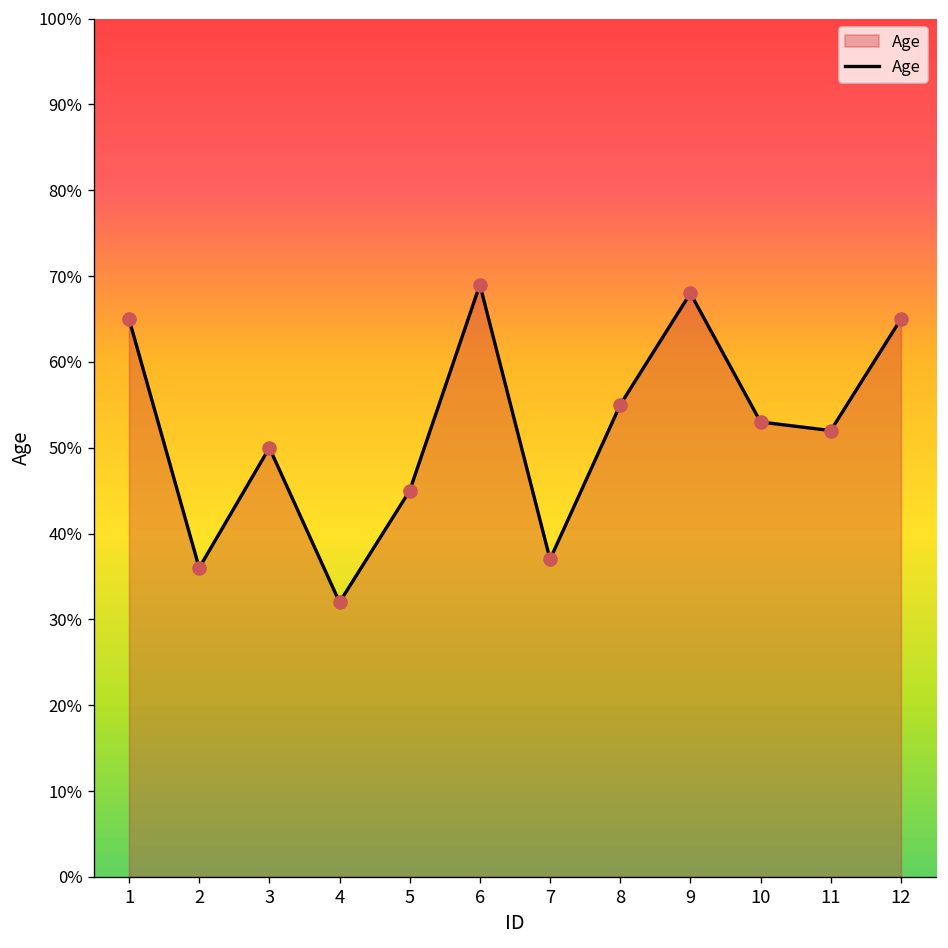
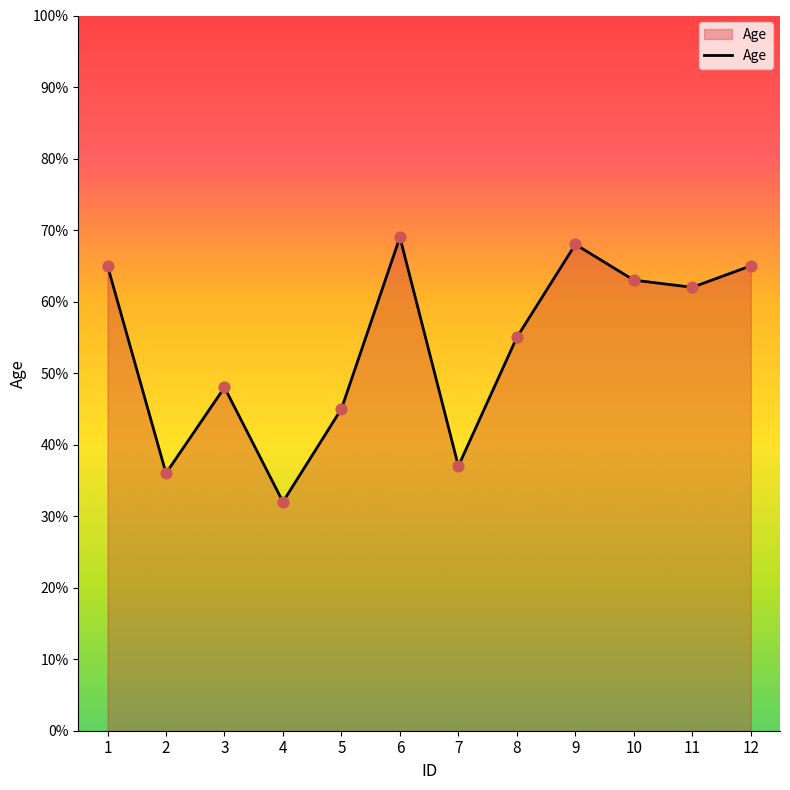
3: 50% -> 48%
10: 53% -> 63%
11: 52% -> 62%
